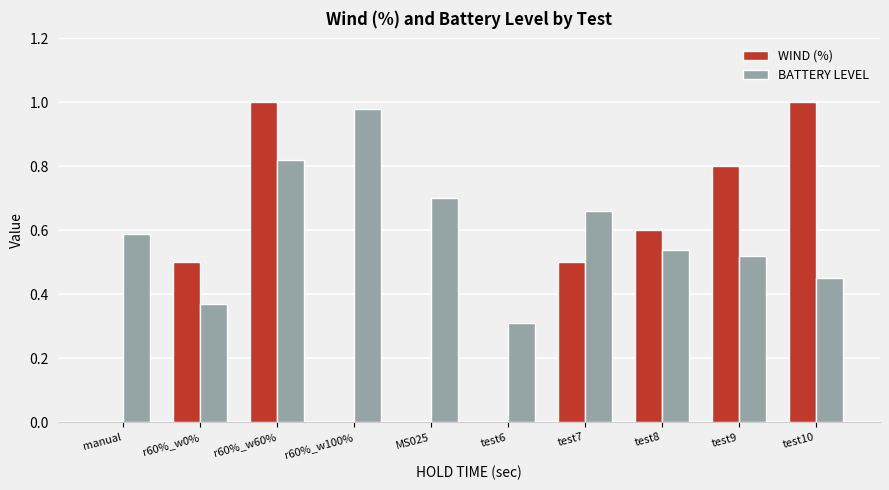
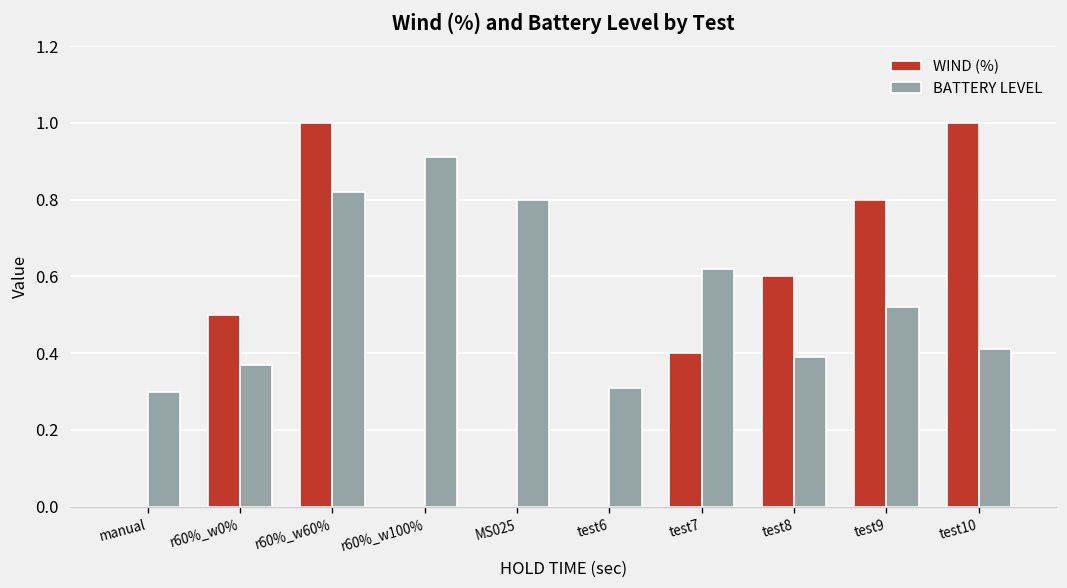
BATTERY LEVEL, manual: 0.59 -> 0.30
BATTERY LEVEL, r60%_w100%: 0.98 -> 0.91
BATTERY LEVEL, MS025: 0.7 -> 0.8
WIND (%), test7: 0.5 -> 0.4
BATTERY LEVEL, test7: 0.66 -> 0.62
BATTERY LEVEL, test8: 0.54 -> 0.39
BATTERY LEVEL, test10: 0.45 -> 0.41
